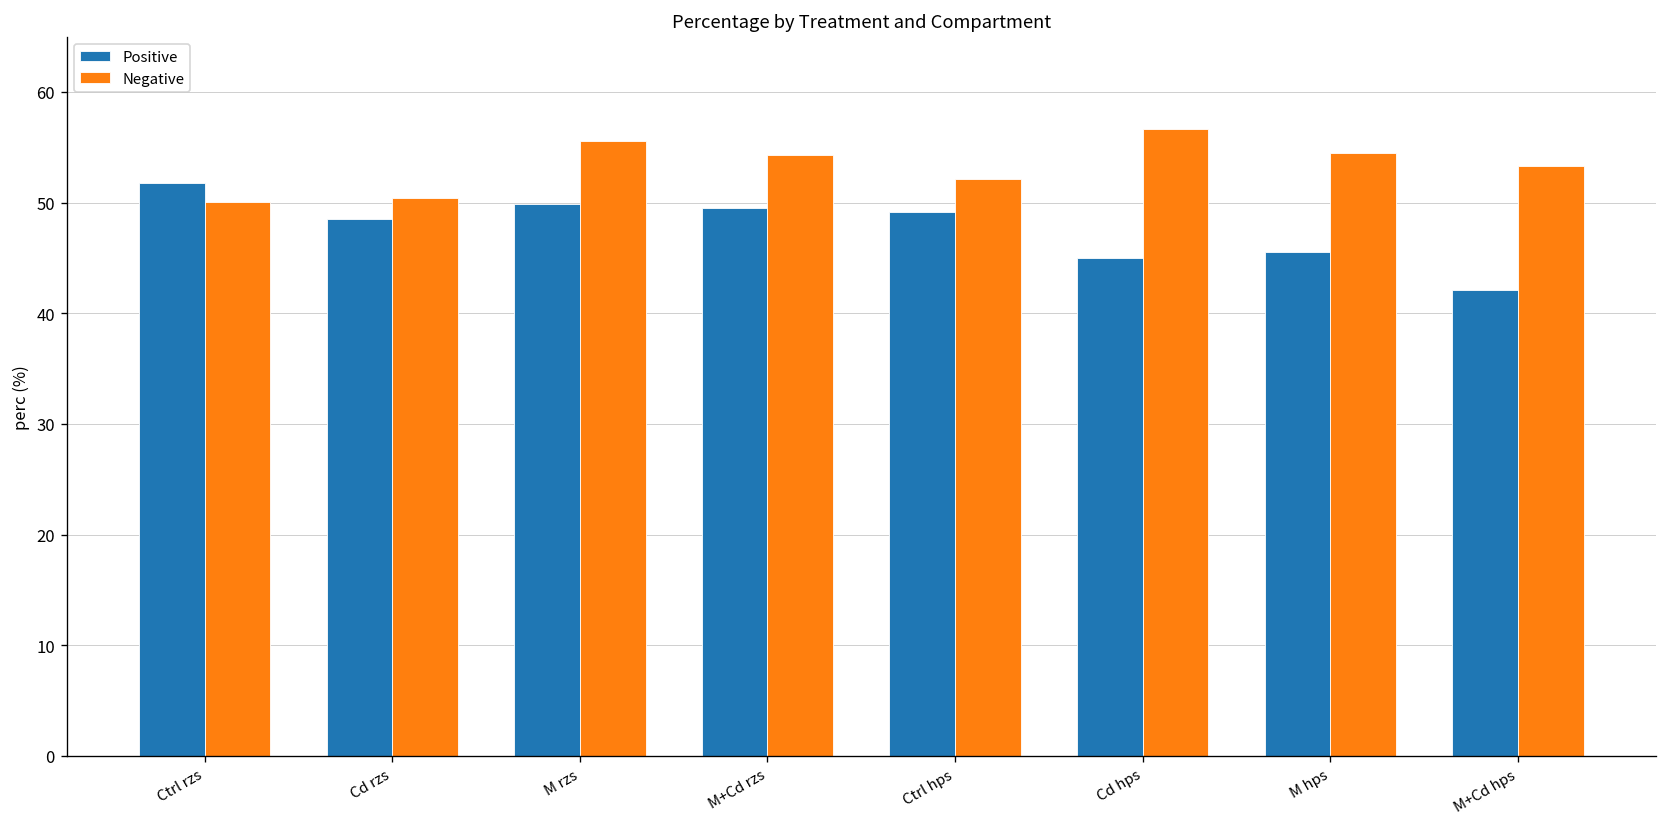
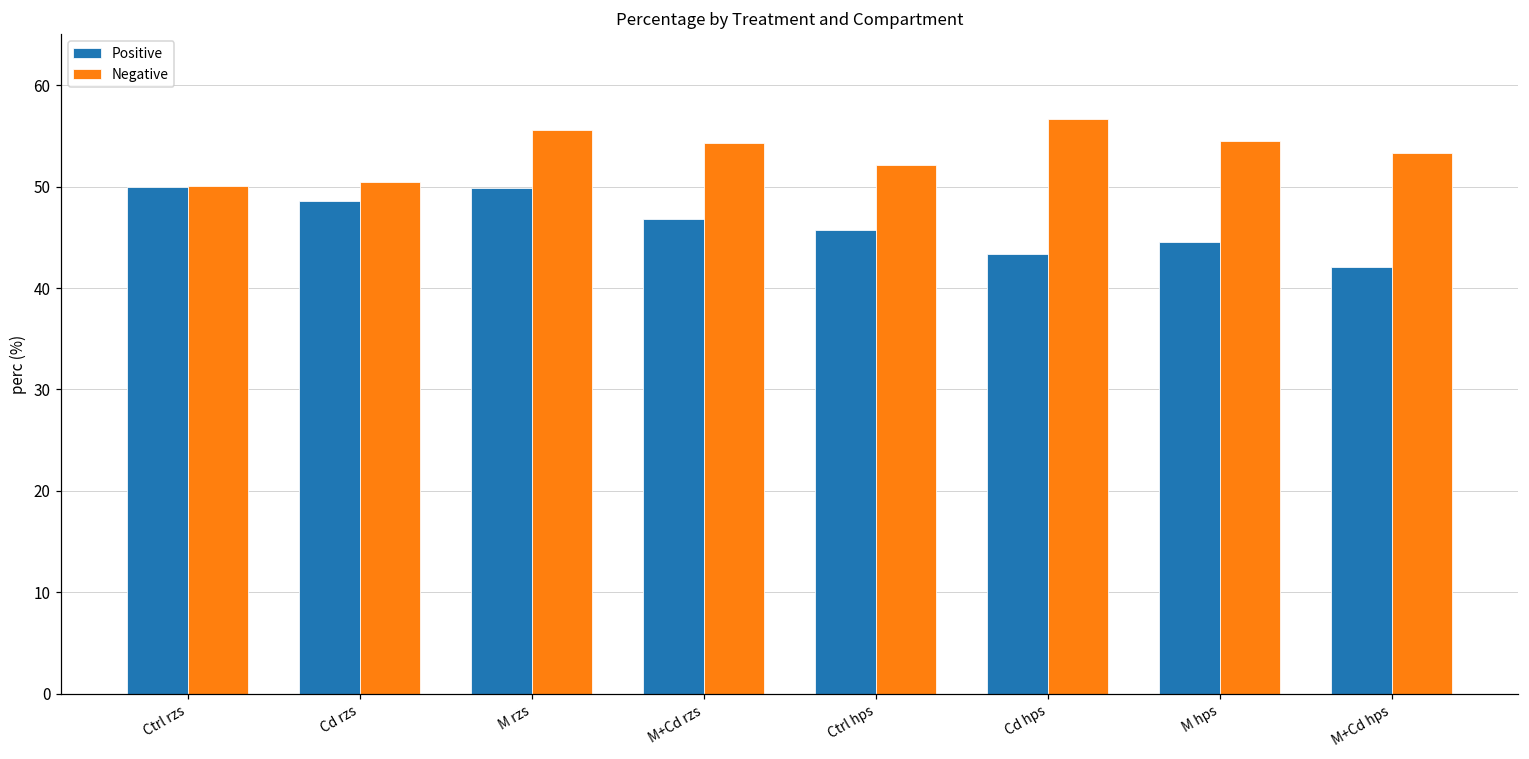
Positive, Ctrl rzs: 52 -> 50
Positive, M+Cd rzs: 50 -> 47
Positive, Ctrl hps: 49 -> 46
Positive, Cd hps: 45 -> 43
Positive, M hps: 46 -> 45
